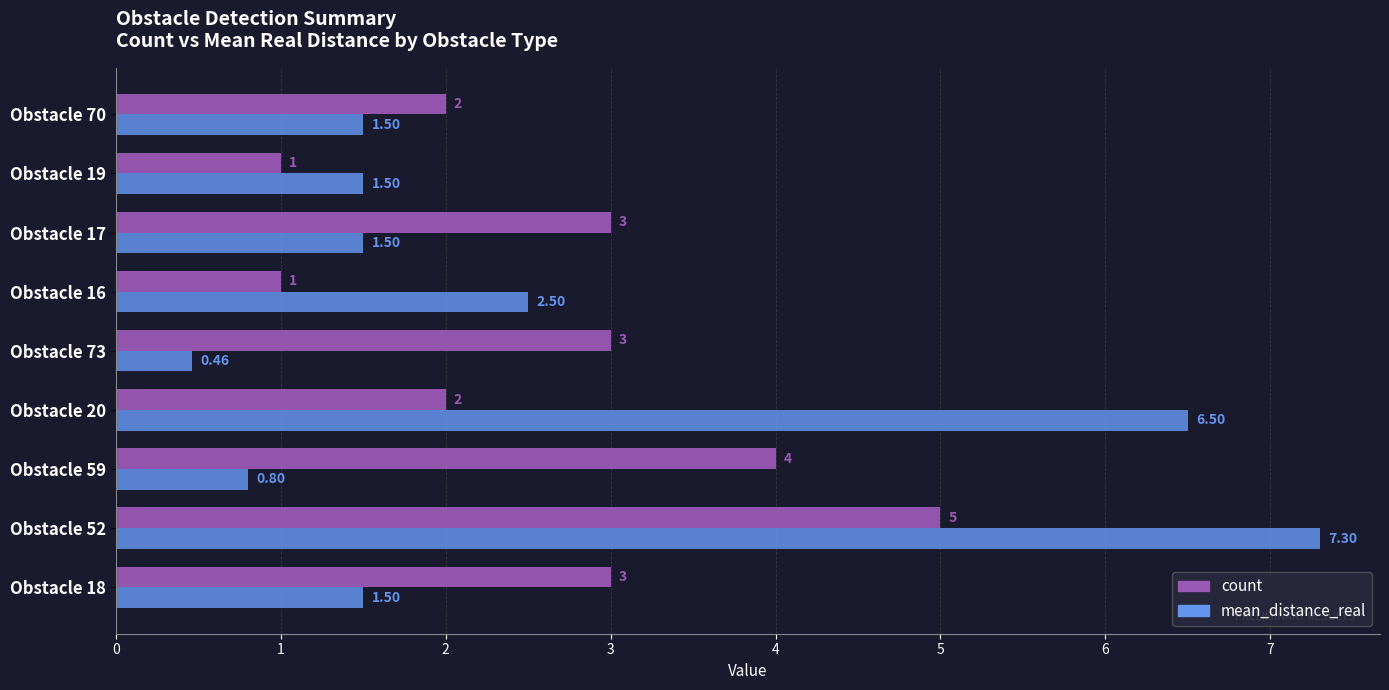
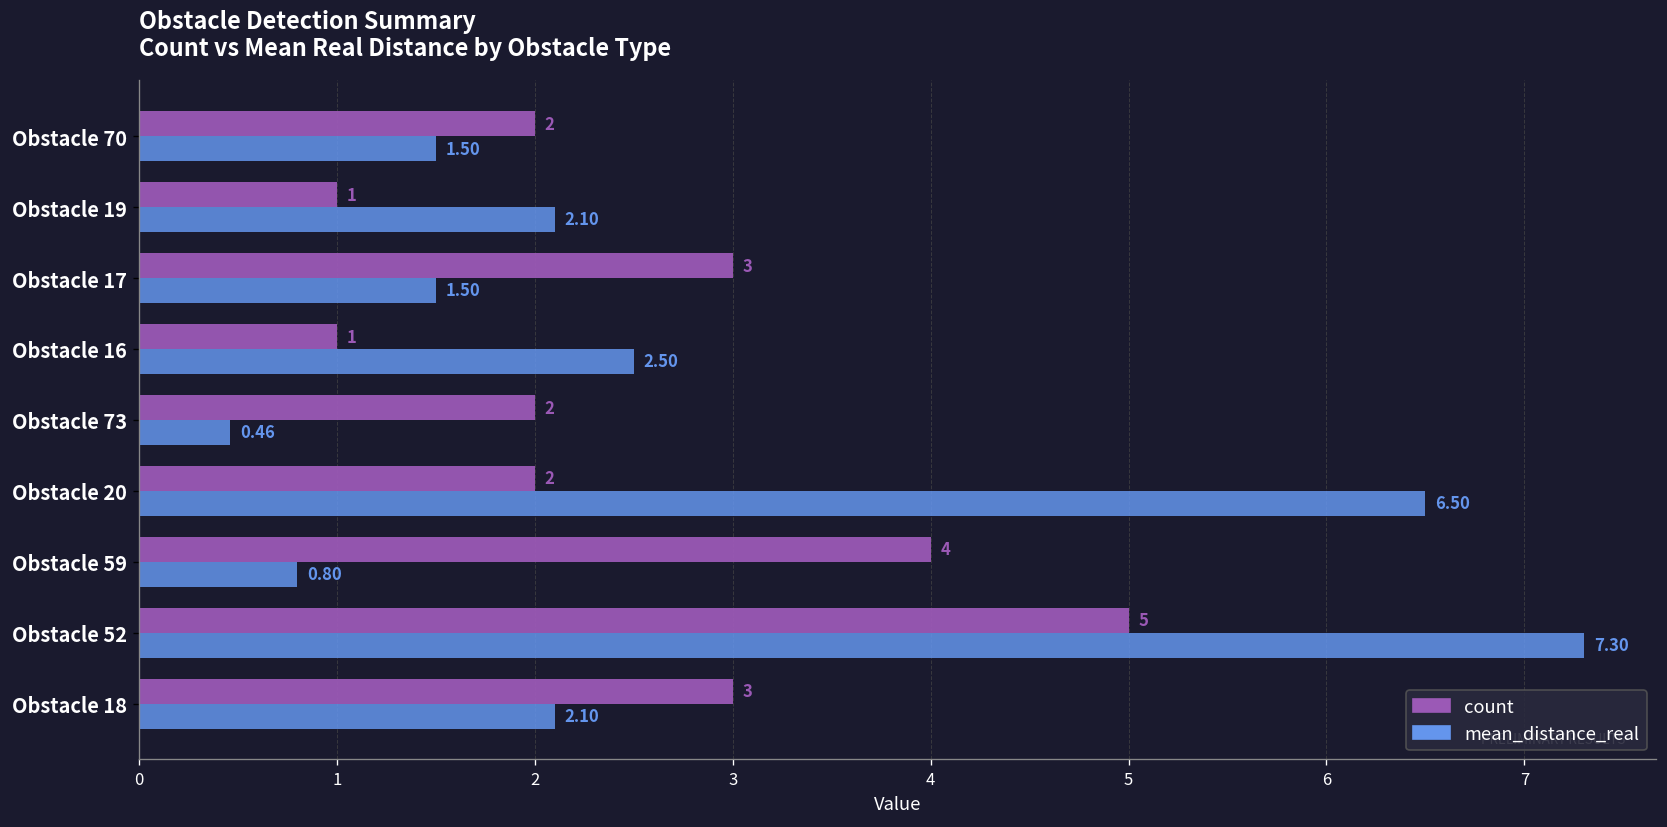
mean_distance_real, Obstacle 19: 1.50 -> 2.10
count, Obstacle 73: 3 -> 2
mean_distance_real, Obstacle 18: 1.50 -> 2.10
